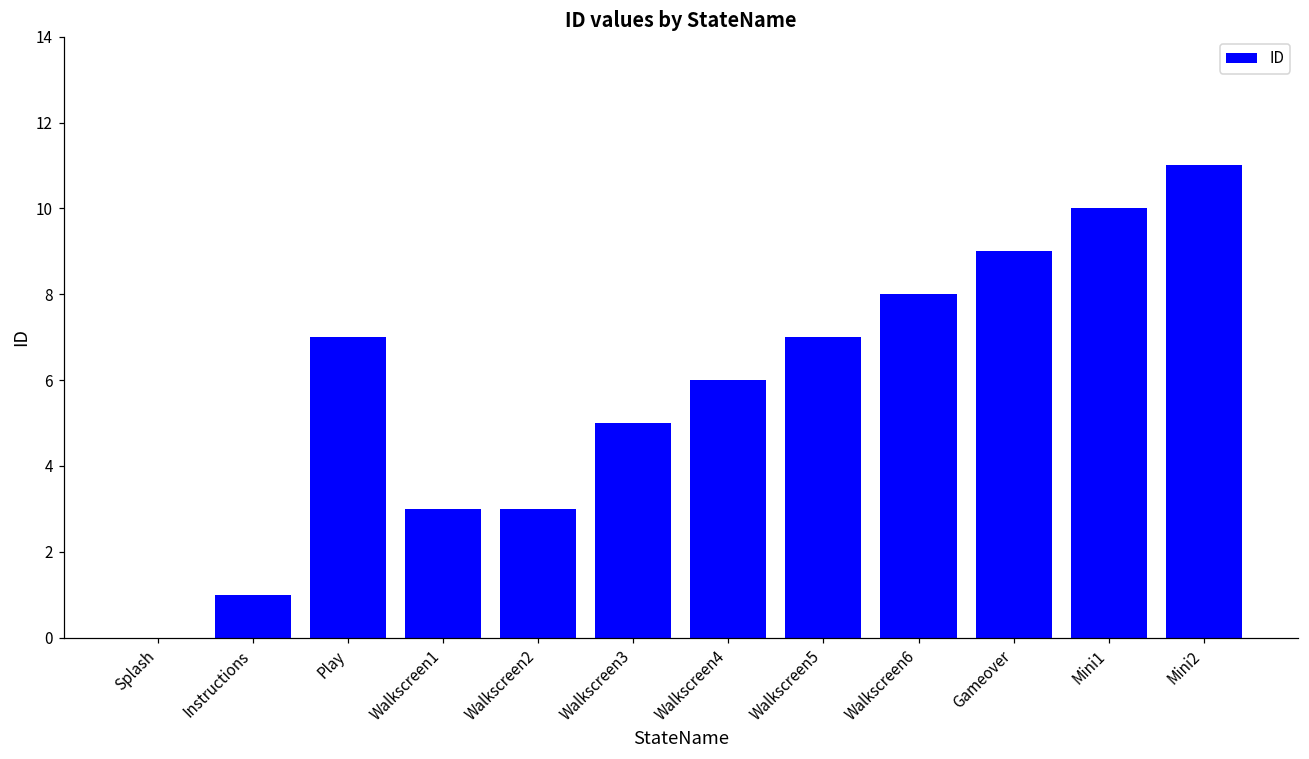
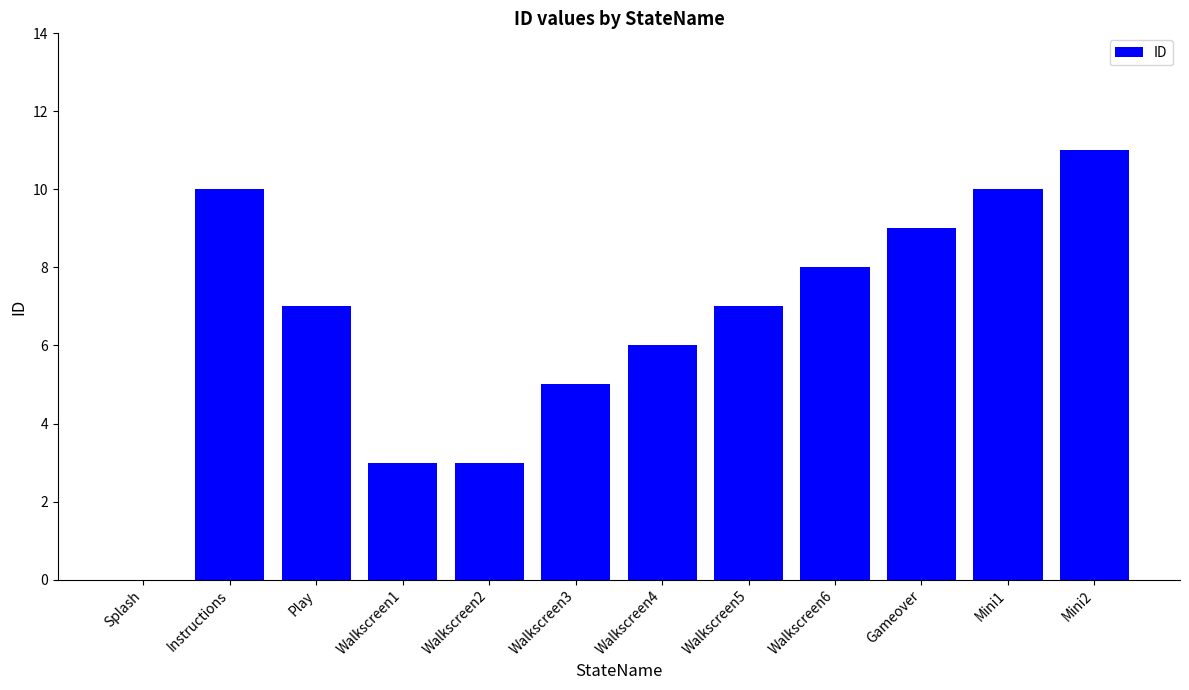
Instructions: 1 -> 10
